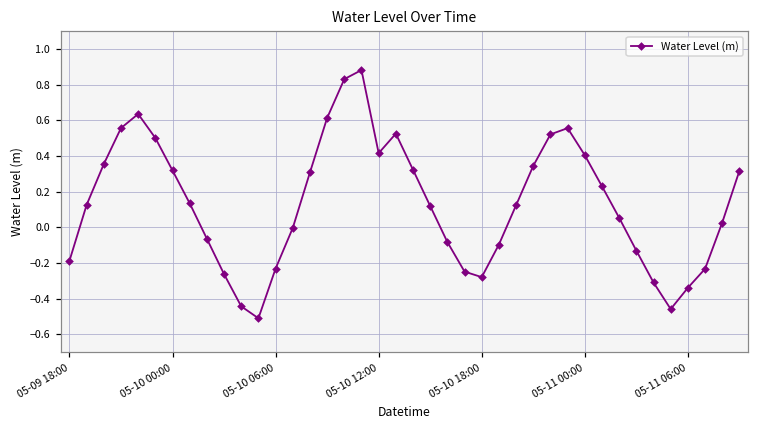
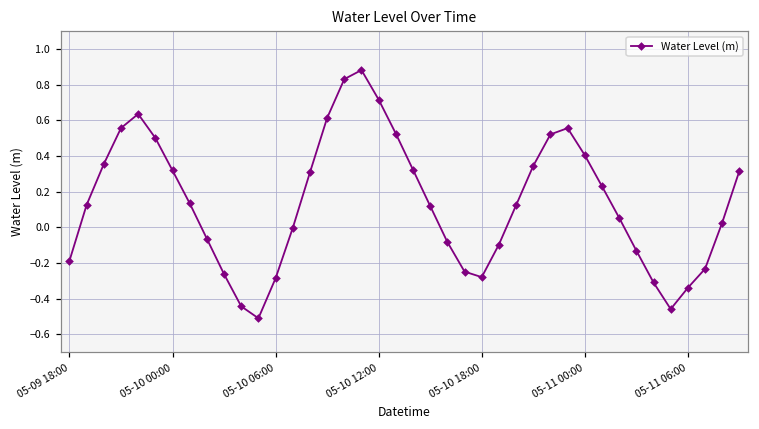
05-10 06:00: -0.23 -> -0.29
05-10 12:00: 0.42 -> 0.72
